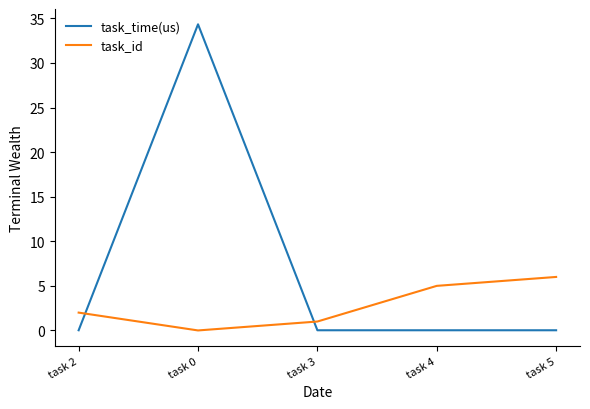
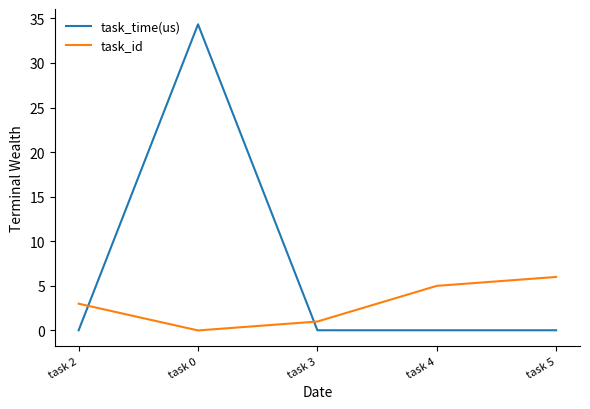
task_id, task 2: 2 -> 3
